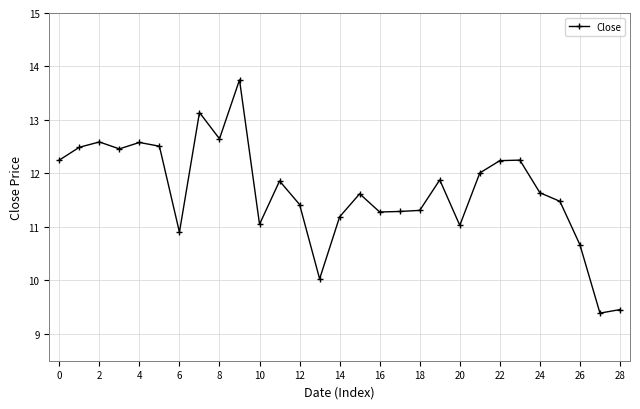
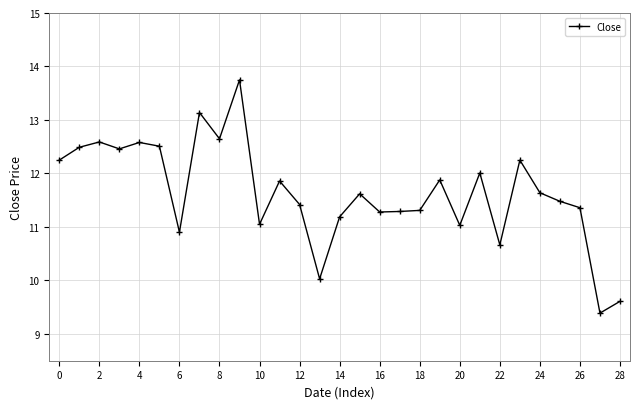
22: 12.2 -> 10.7
26: 10.7 -> 11.4
28: 9.5 -> 9.6
